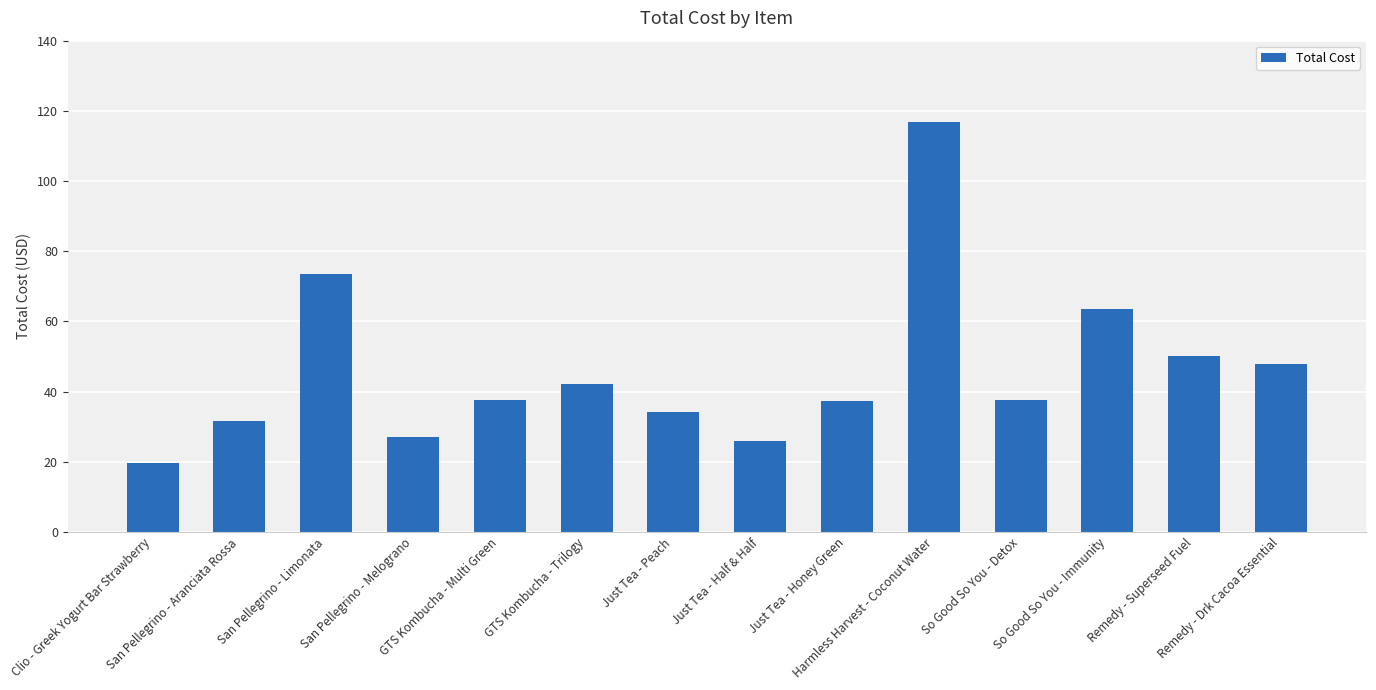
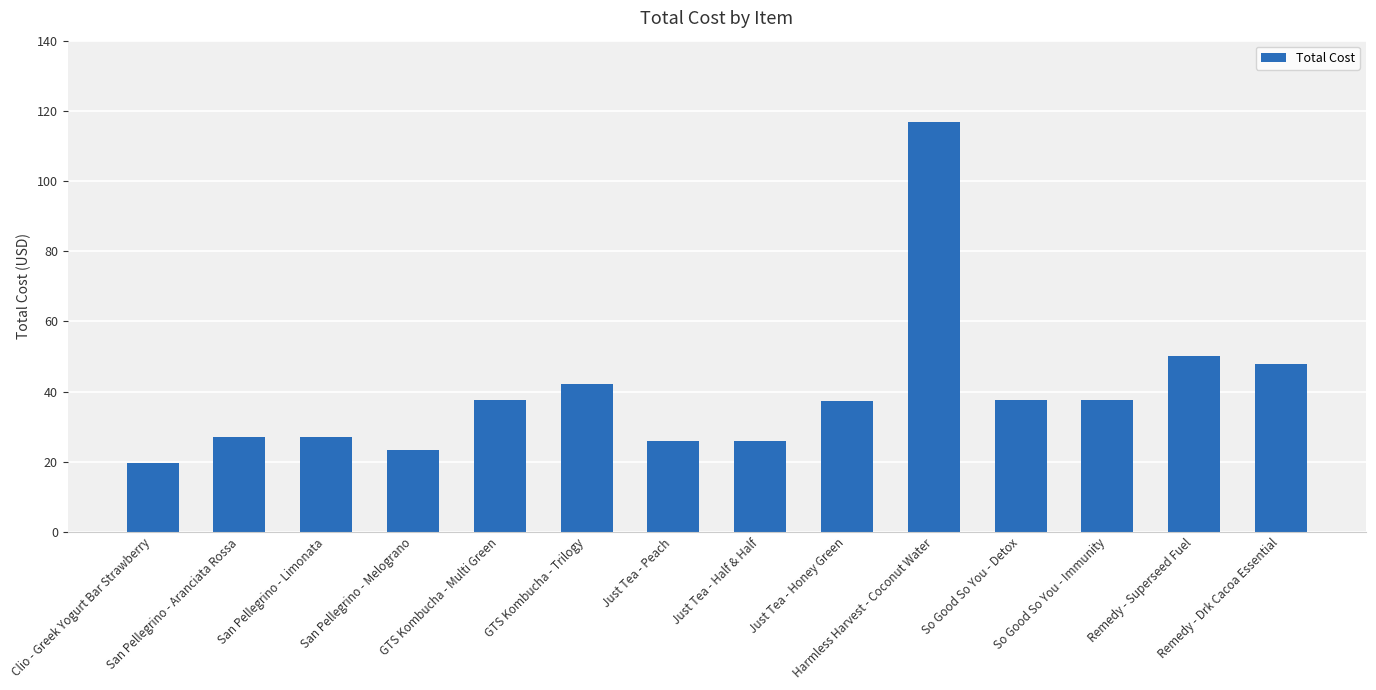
San Pellegrino - Aranciata Rossa: 31 -> 27
San Pellegrino - Limonata: 74 -> 27
San Pellegrino - Melograno: 27 -> 23
Just Tea - Peach: 34 -> 26
So Good So You - Immunity: 63 -> 38
